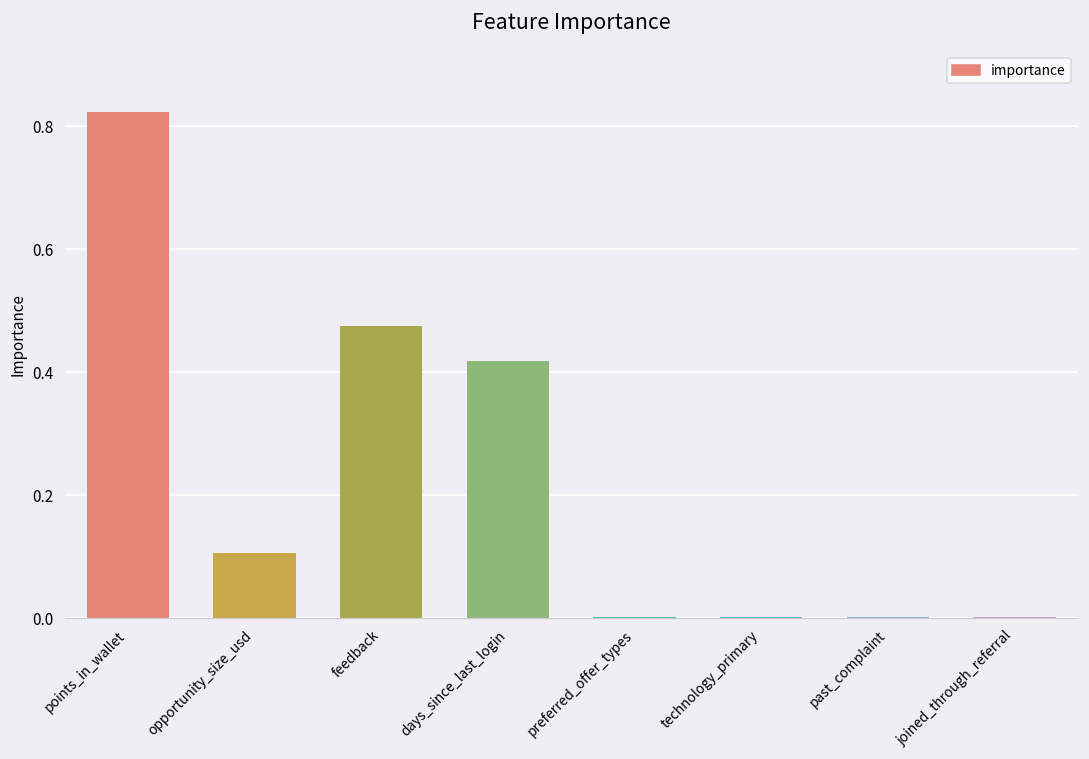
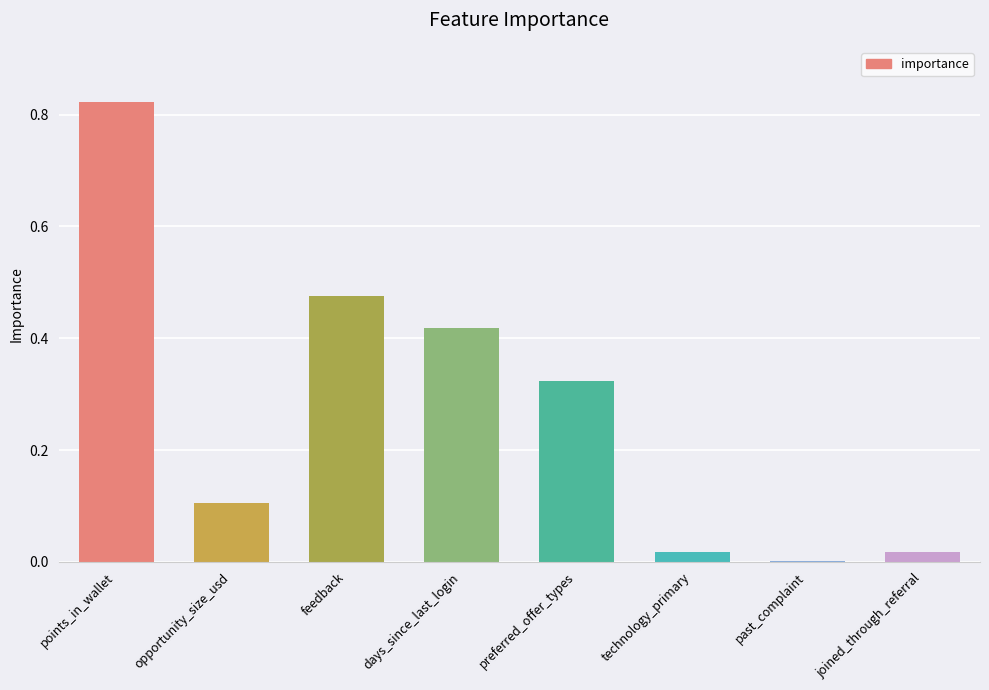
preferred_offer_types: 0.00 -> 0.32
technology_primary: 0.00 -> 0.02
joined_through_referral: 0.00 -> 0.02
